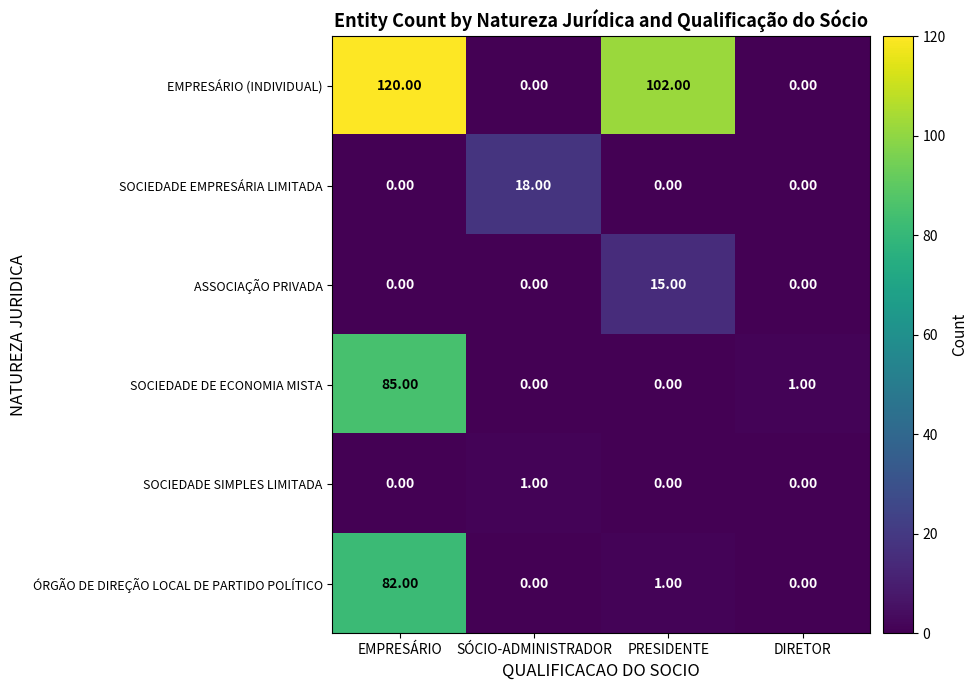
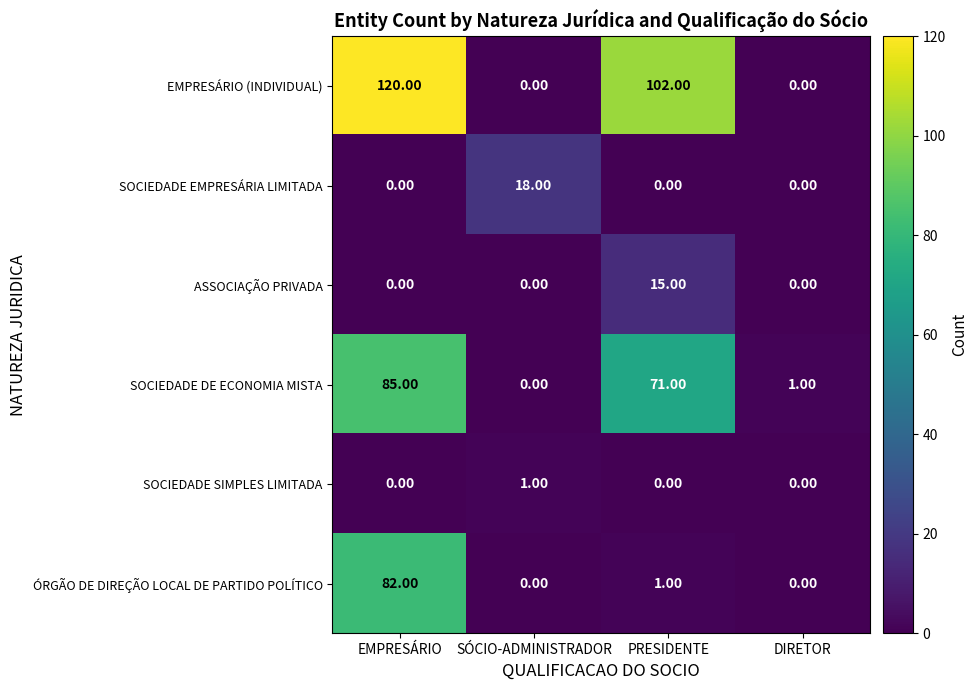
SOCIEDADE DE ECONOMIA MISTA, PRESIDENTE: 0.00 -> 71.00
